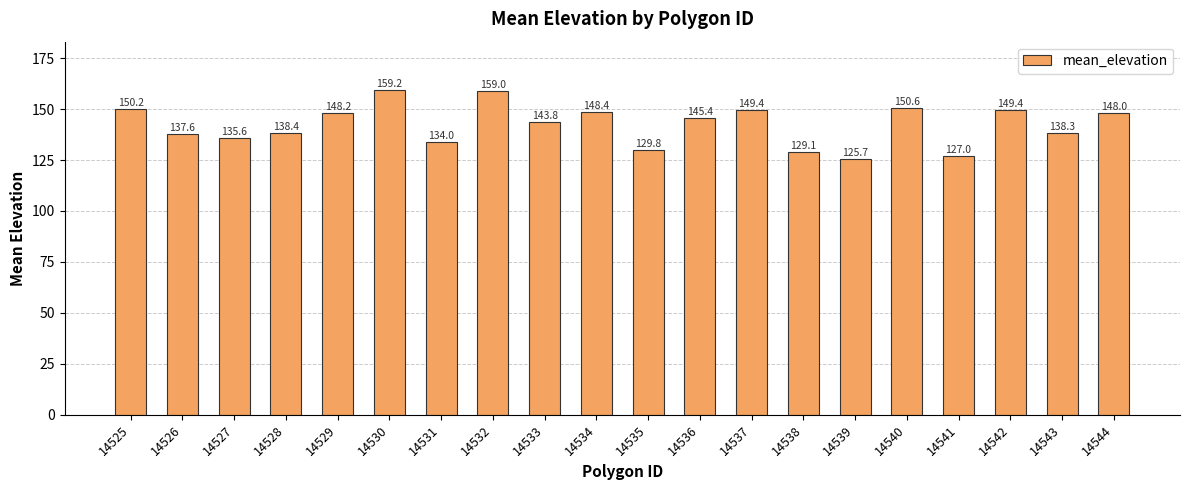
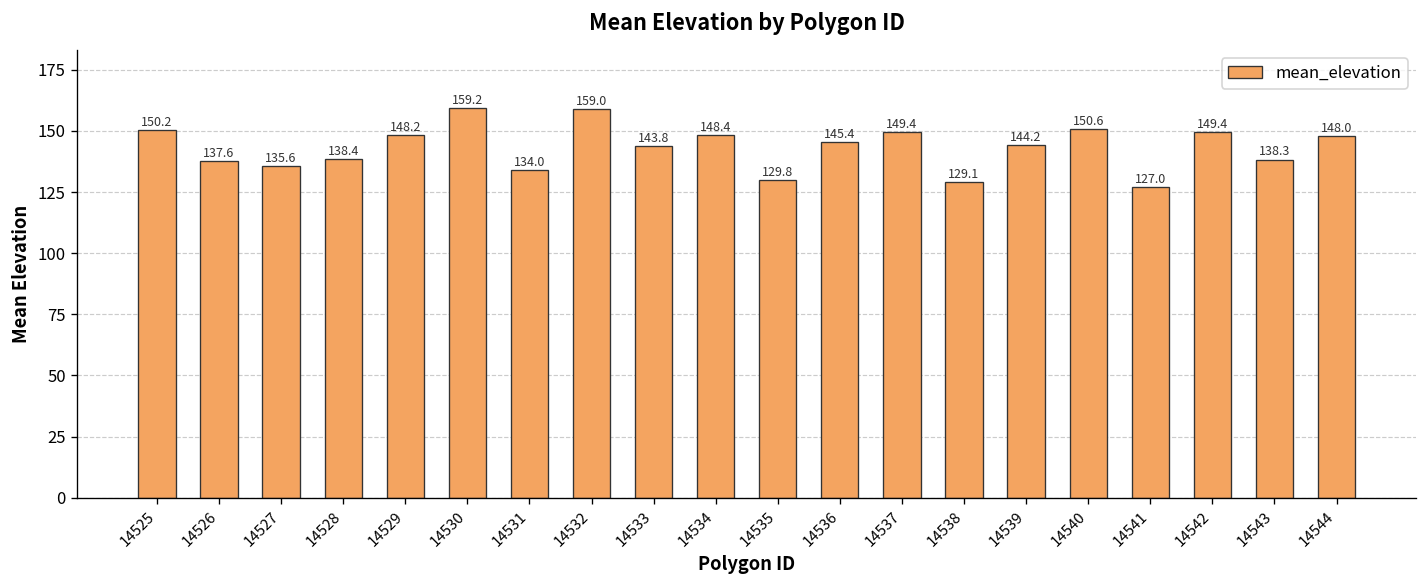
14539: 125.7 -> 144.2
